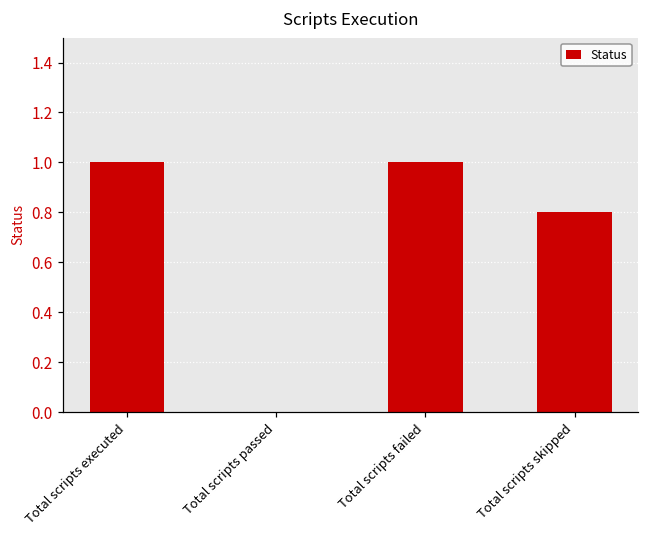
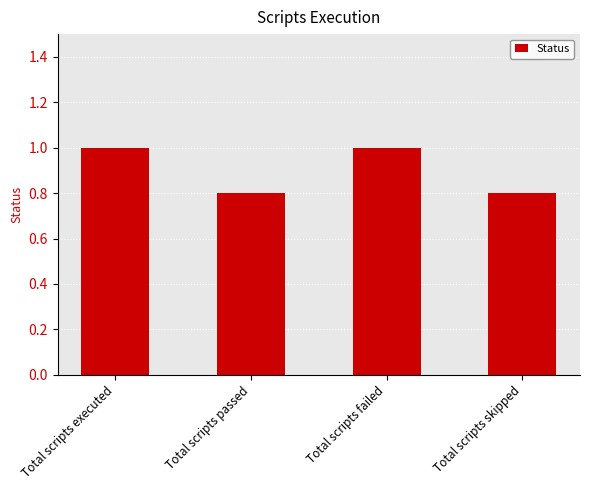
Total scripts passed: 0.0 -> 0.8
